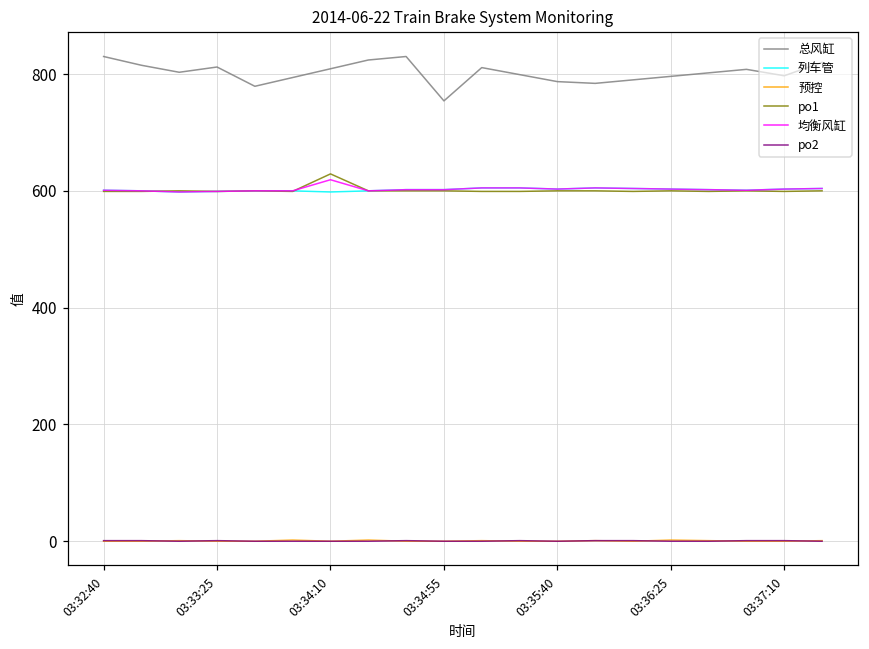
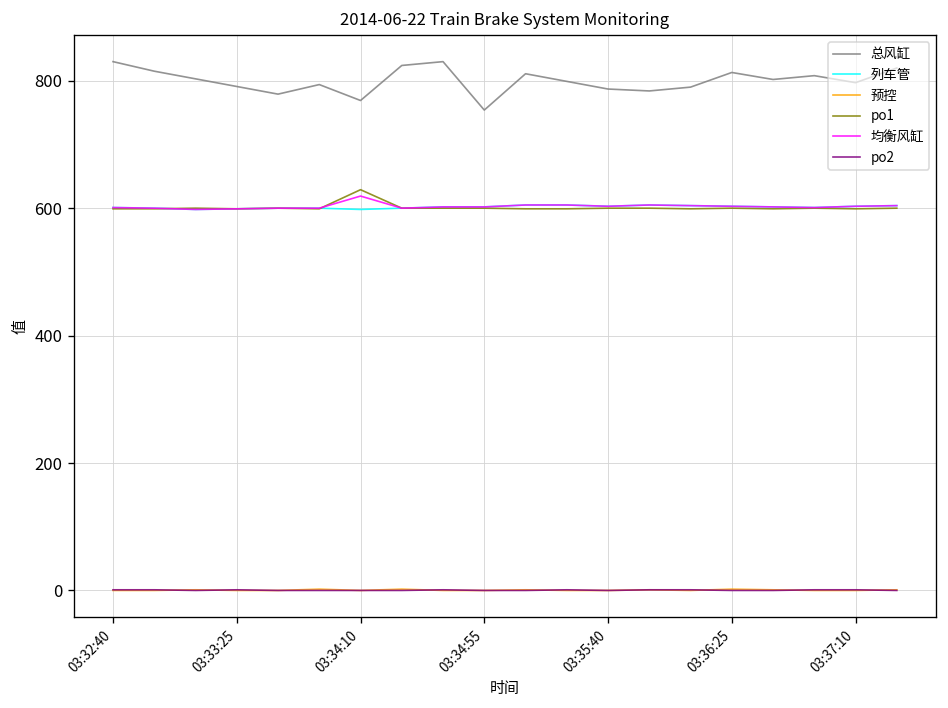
总风缸, 03:33:25: 810 -> 790
总风缸, 03:34:10: 810 -> 770
总风缸, 03:36:25: 800 -> 810
